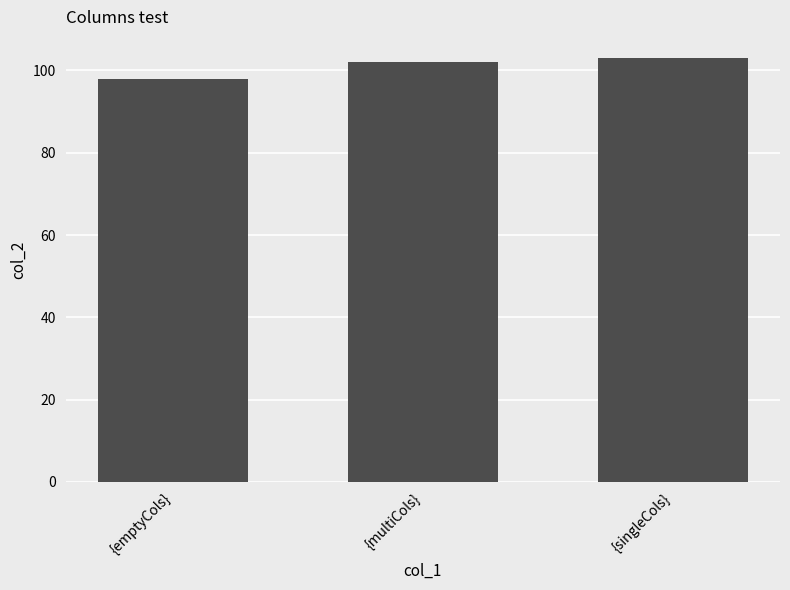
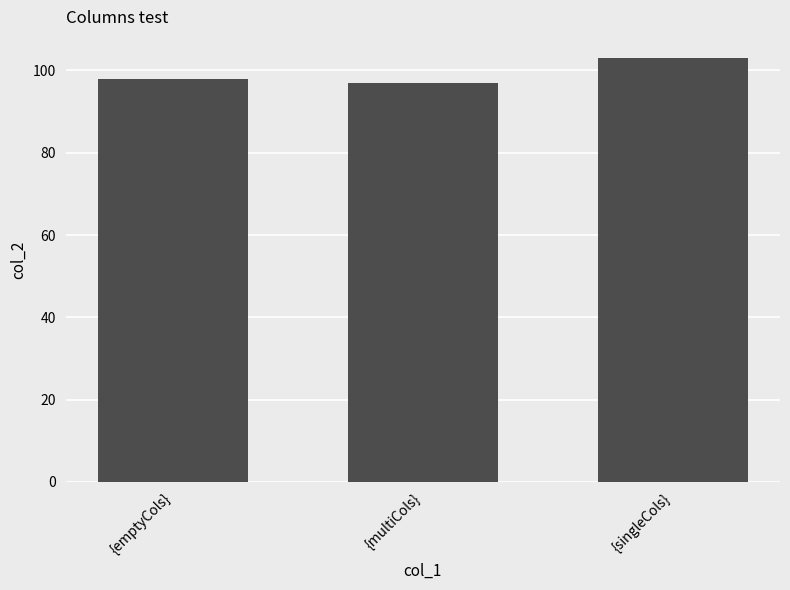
{multiCols}: 102 -> 97
